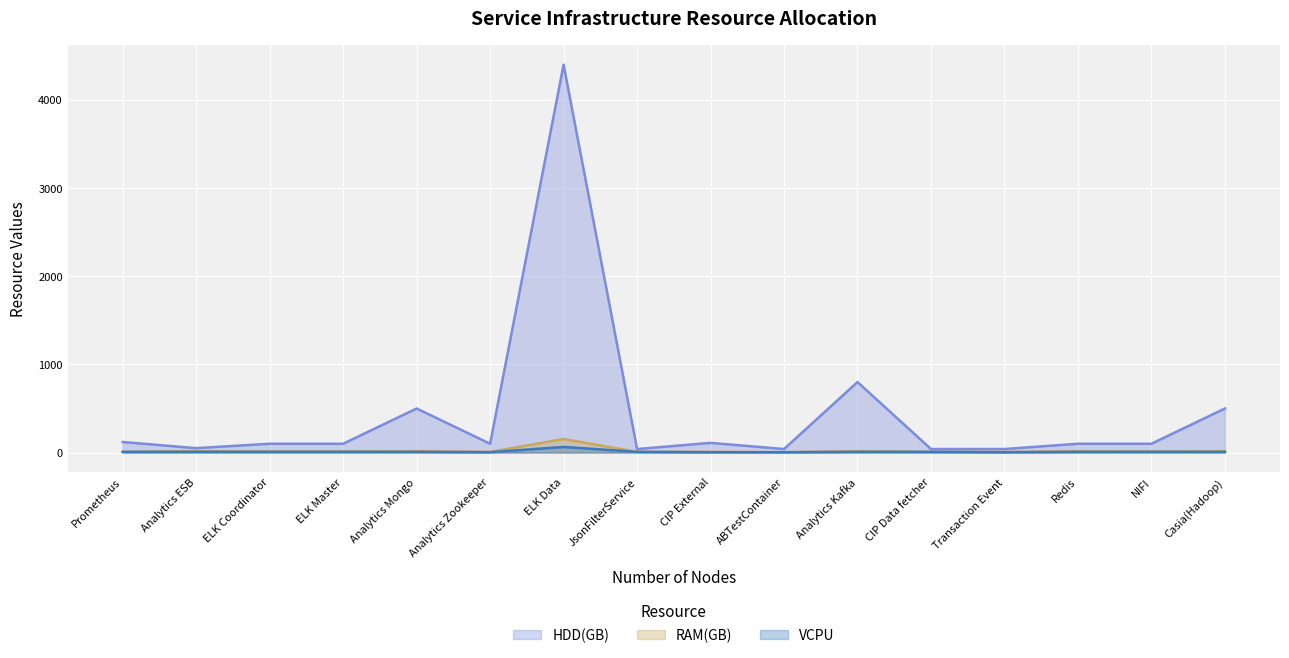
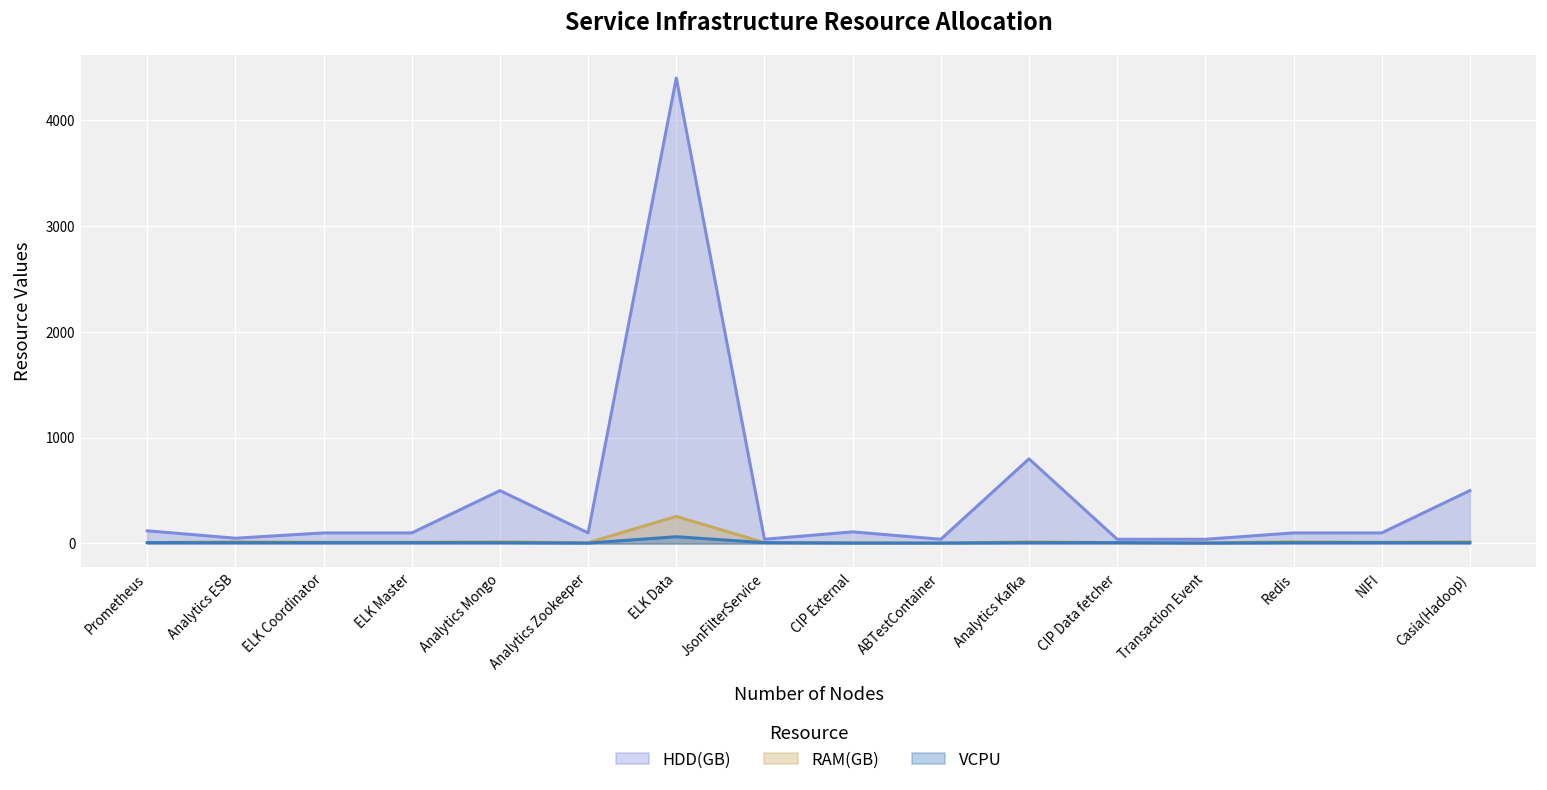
RAM(GB), ELK Data: 200 -> 300
